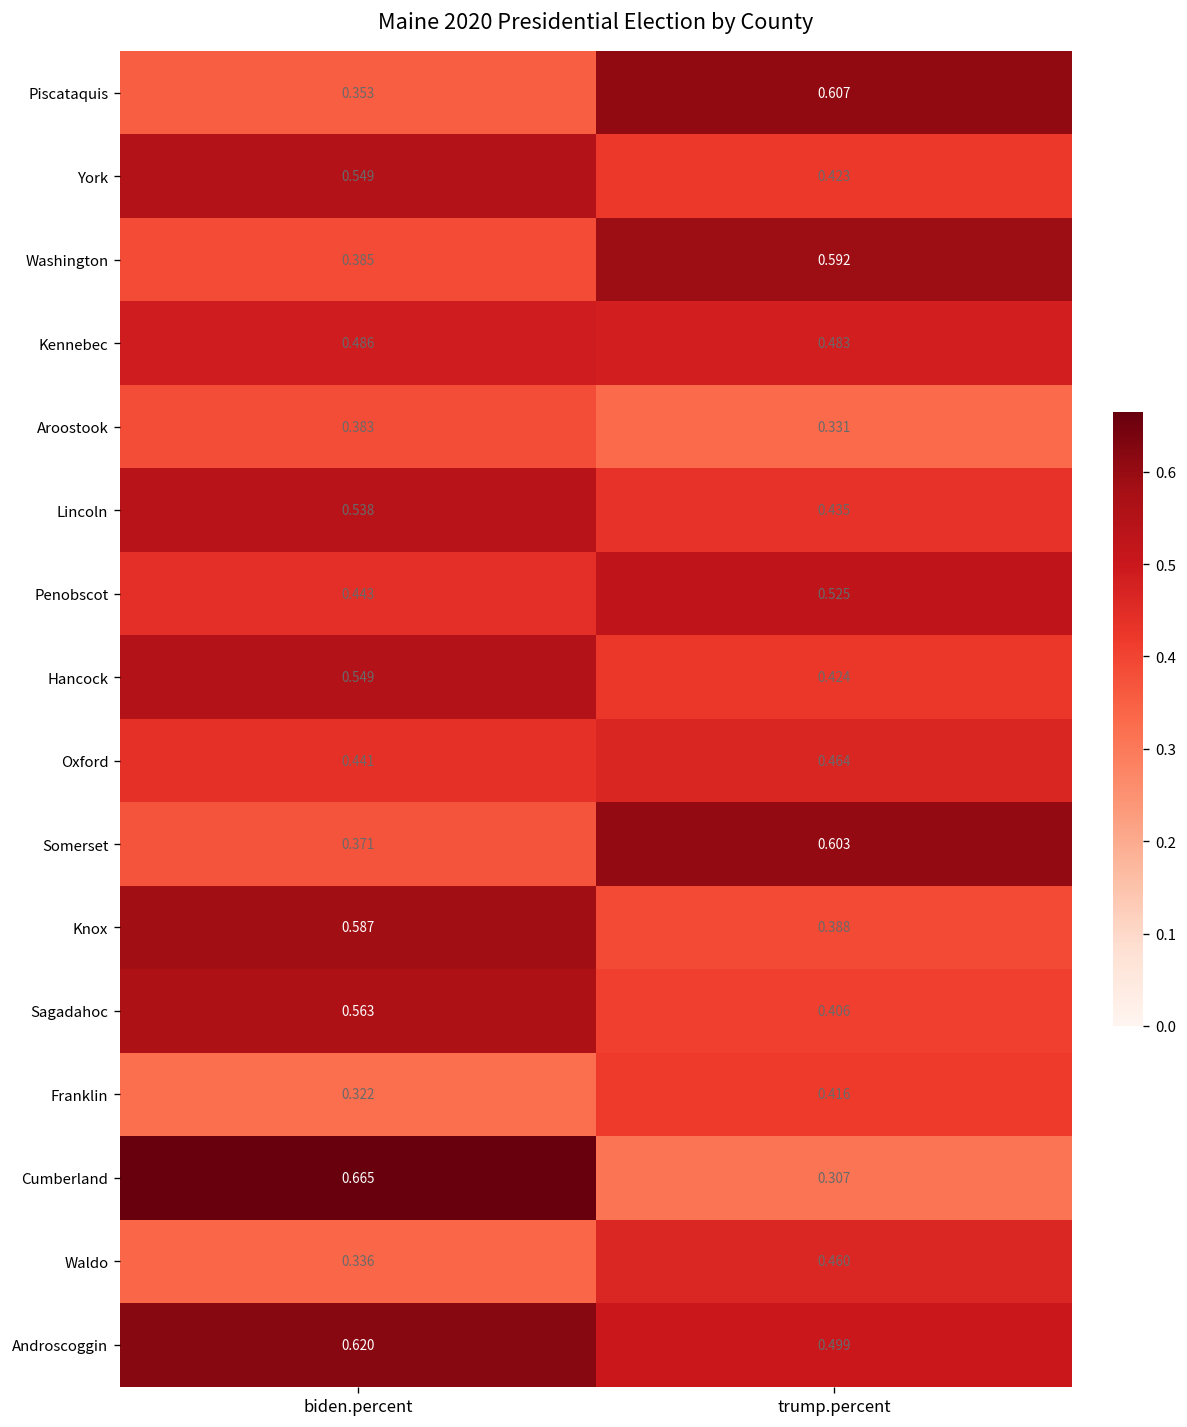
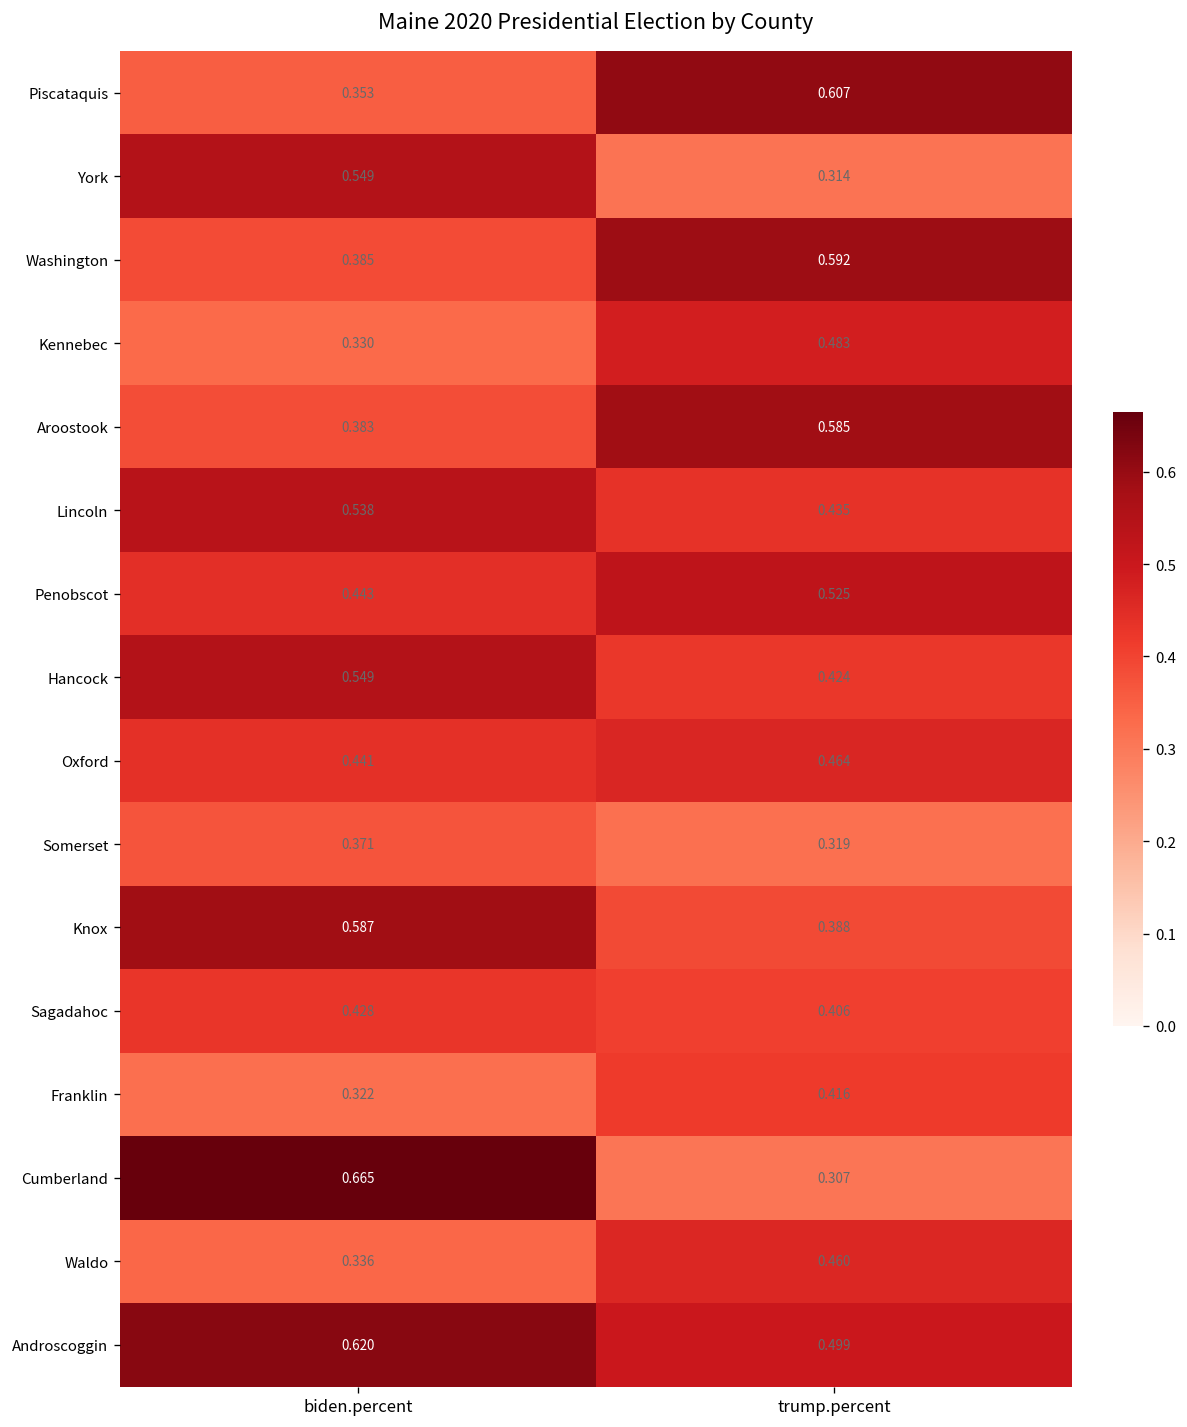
York, trump.percent: 0.423 -> 0.314
Kennebec, biden.percent: 0.486 -> 0.330
Aroostook, trump.percent: 0.331 -> 0.585
Somerset, trump.percent: 0.603 -> 0.319
Sagadahoc, biden.percent: 0.563 -> 0.428
